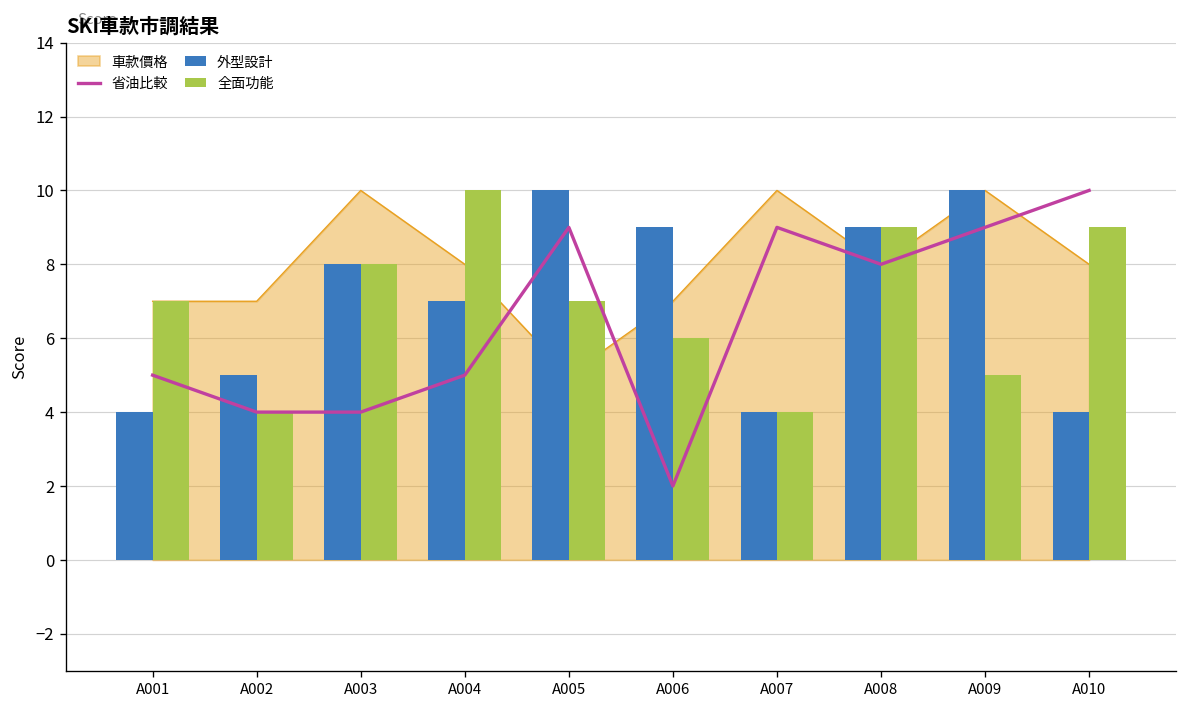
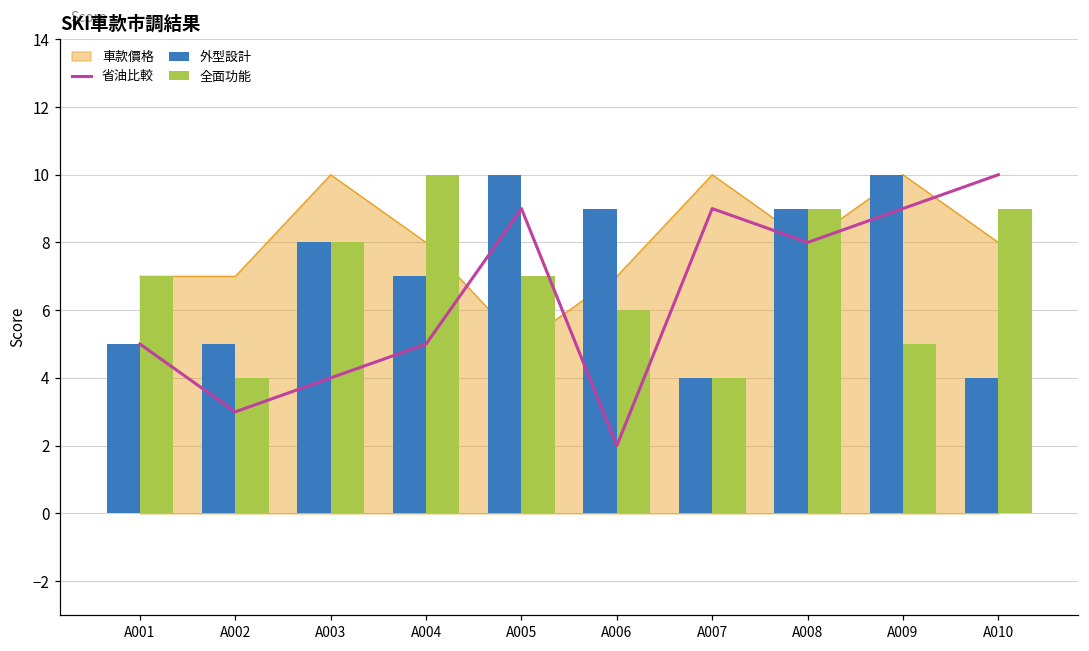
外型設計, A001: 4 -> 5
省油比較, A002: 4 -> 3
